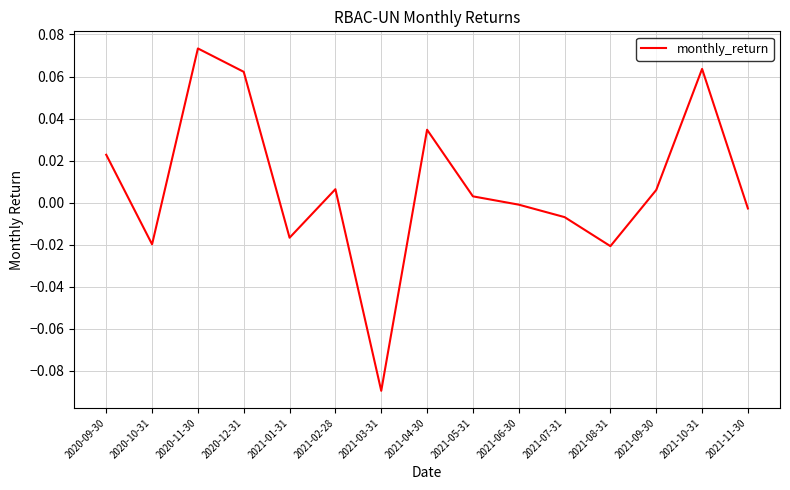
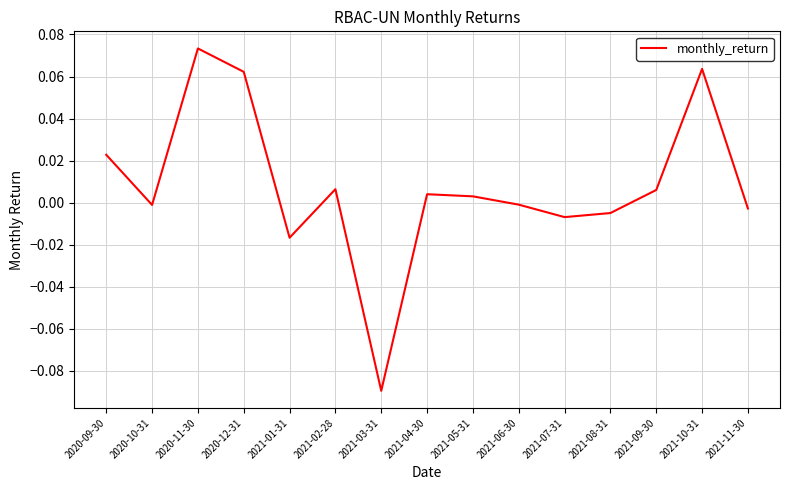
2020-10-31: -0.020 -> -0.001
2021-04-30: 0.035 -> 0.004
2021-08-31: -0.021 -> -0.005
